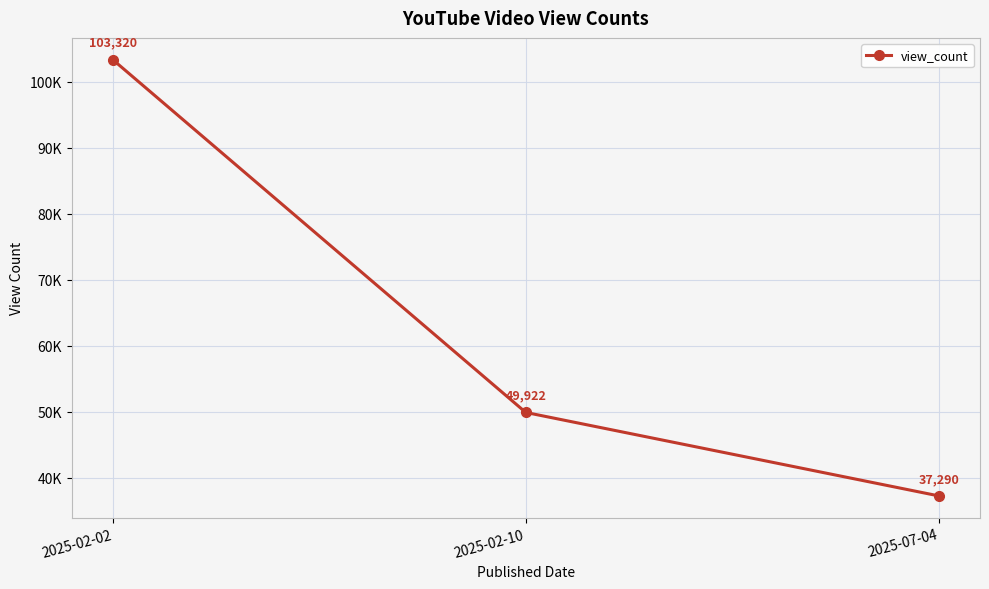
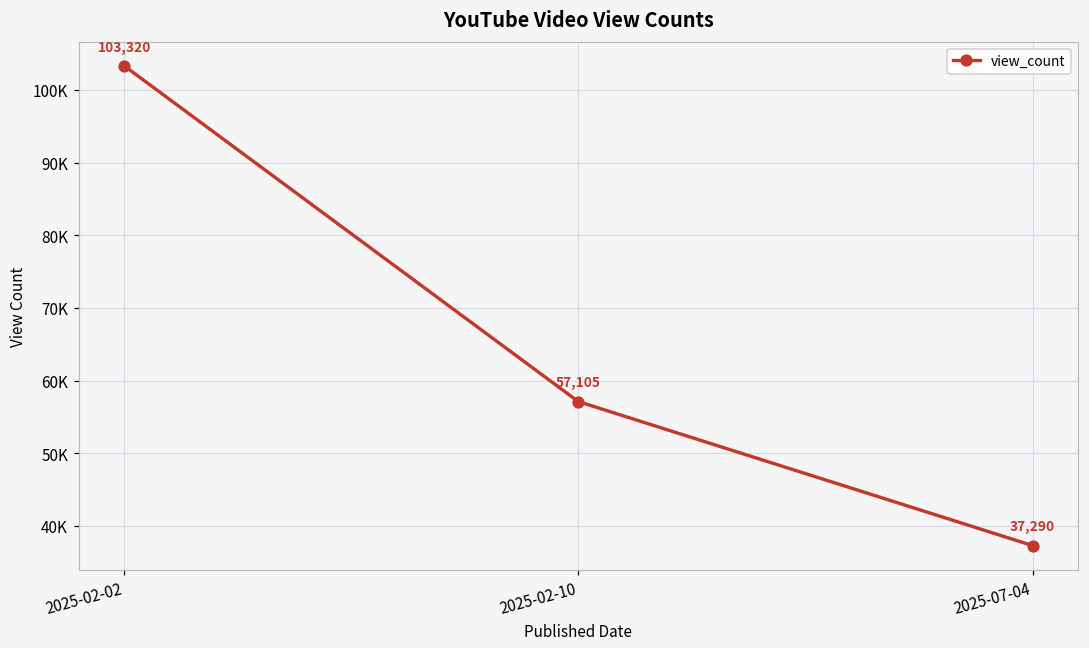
2025-02-10: 49,922 -> 57,105
